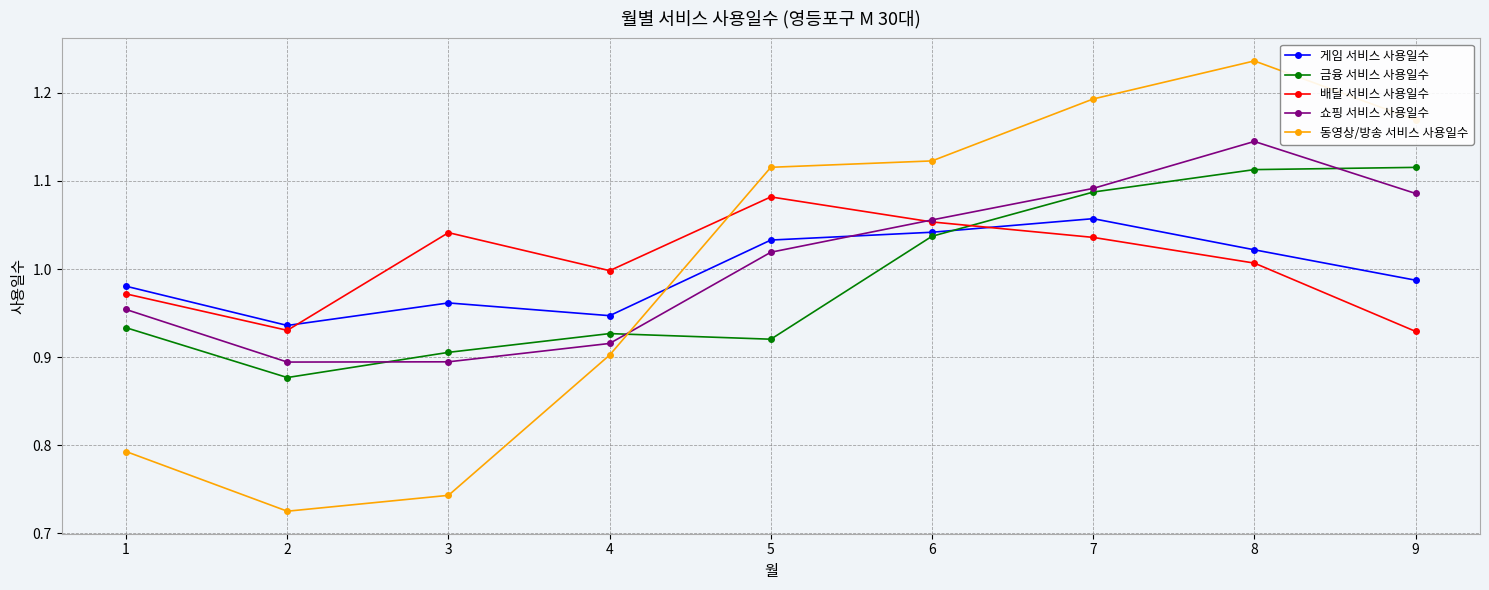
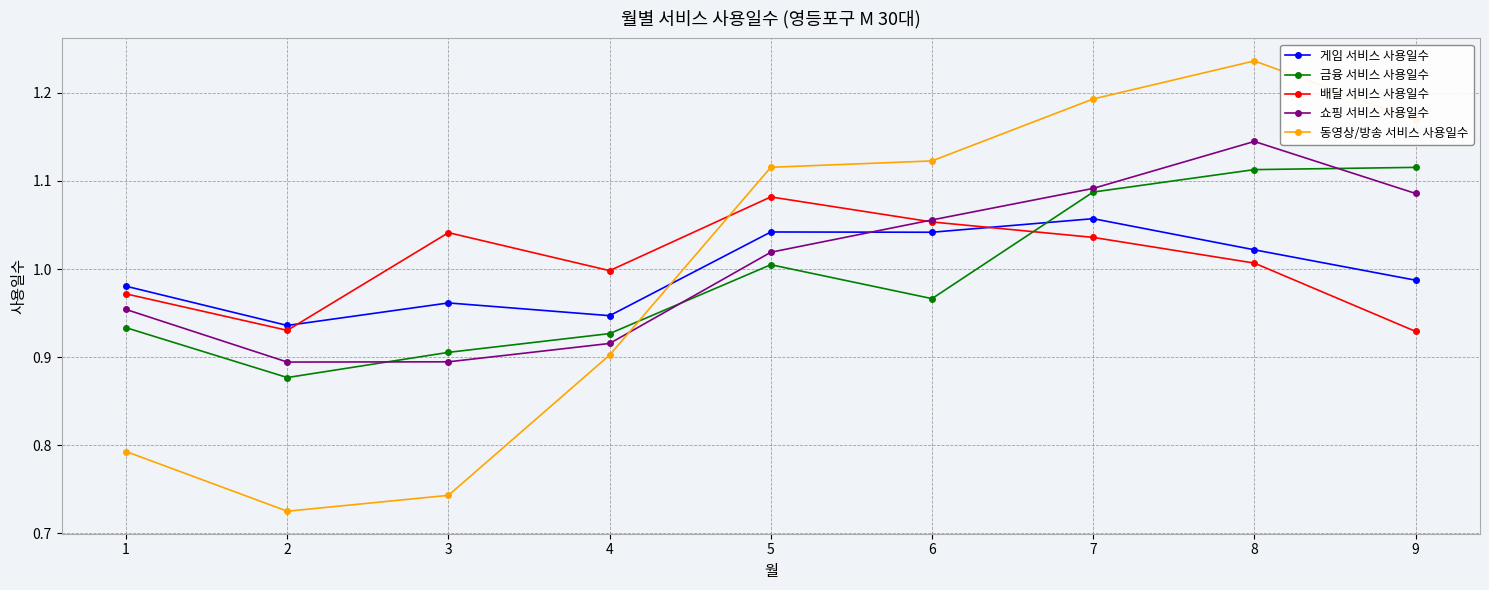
게임 서비스 사용일수, 5: 1.03 -> 1.04
금융 서비스 사용일수, 5: 0.92 -> 1.00
금융 서비스 사용일수, 6: 1.04 -> 0.97
